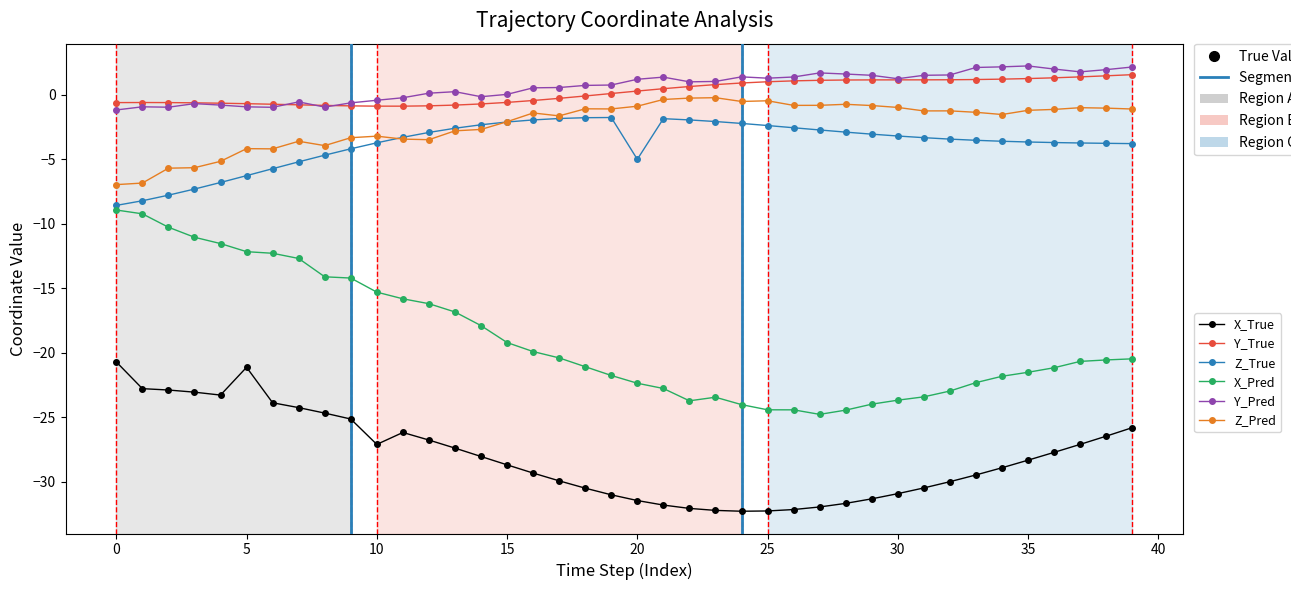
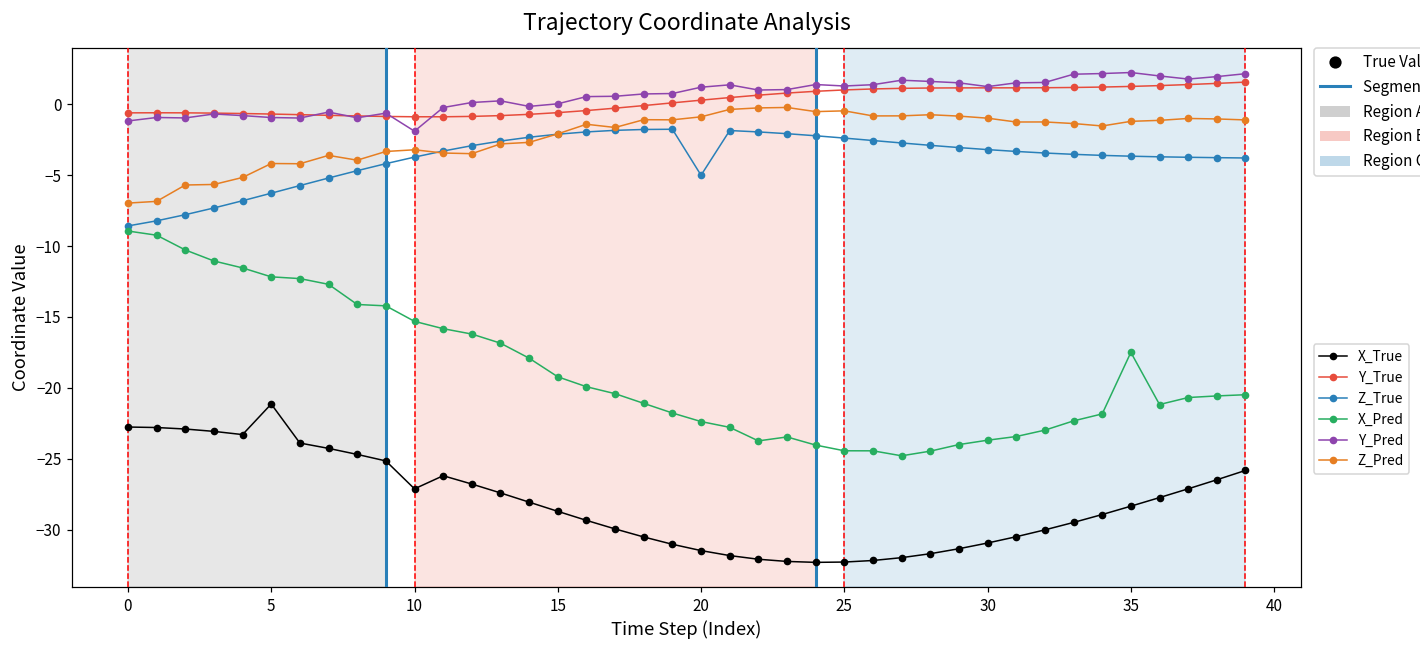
X_True, 0: -20.7 -> -22.8
Y_Pred, 10: -0.4 -> -1.9
X_Pred, 35: -21.5 -> -17.5
